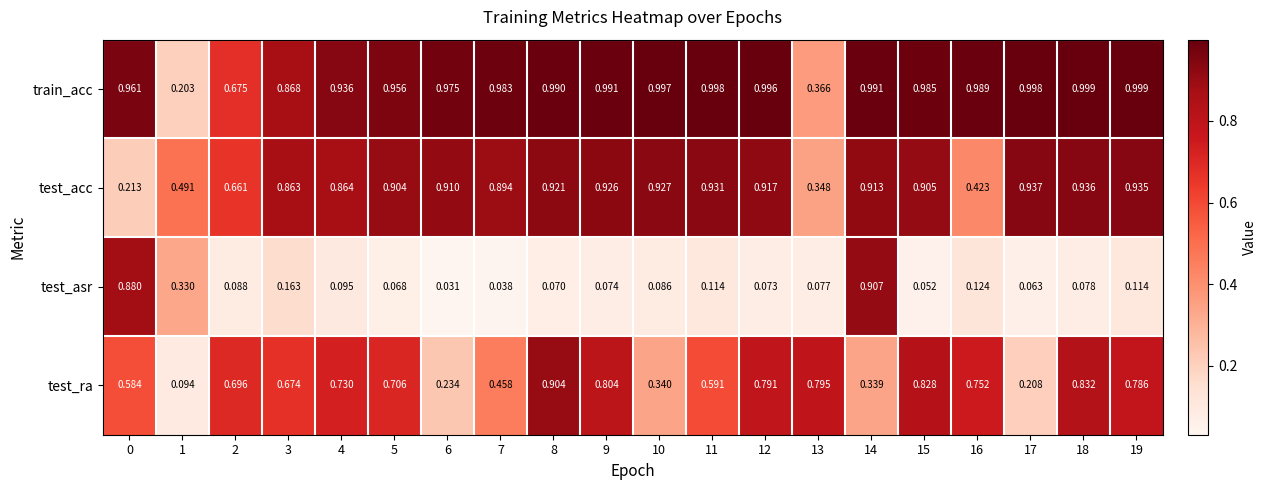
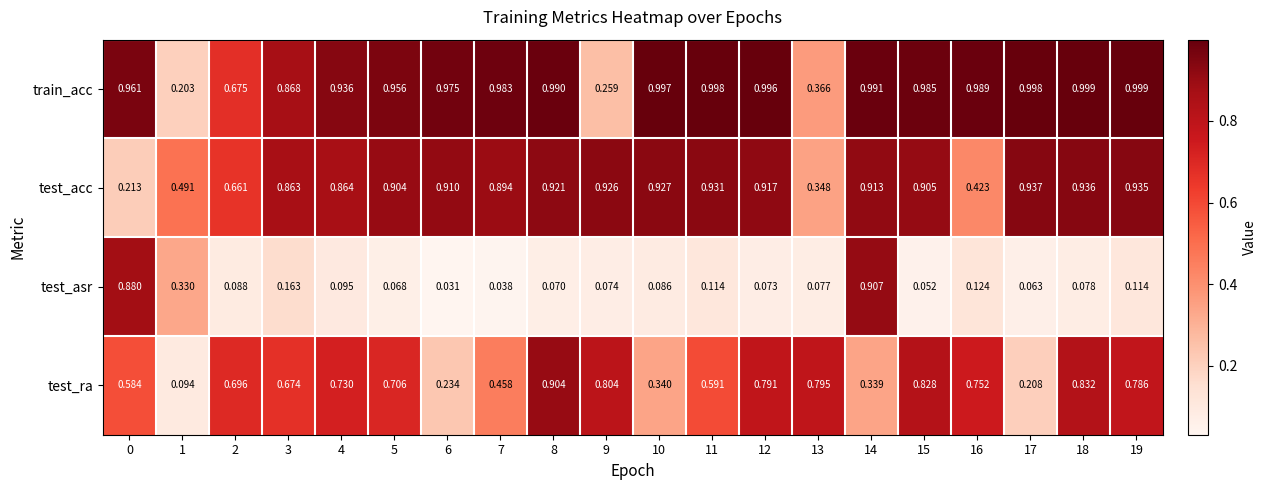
train_acc, 9: 0.991 -> 0.259
